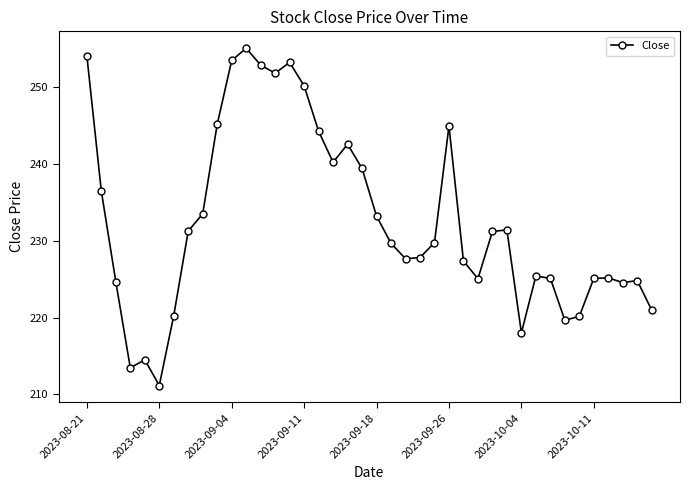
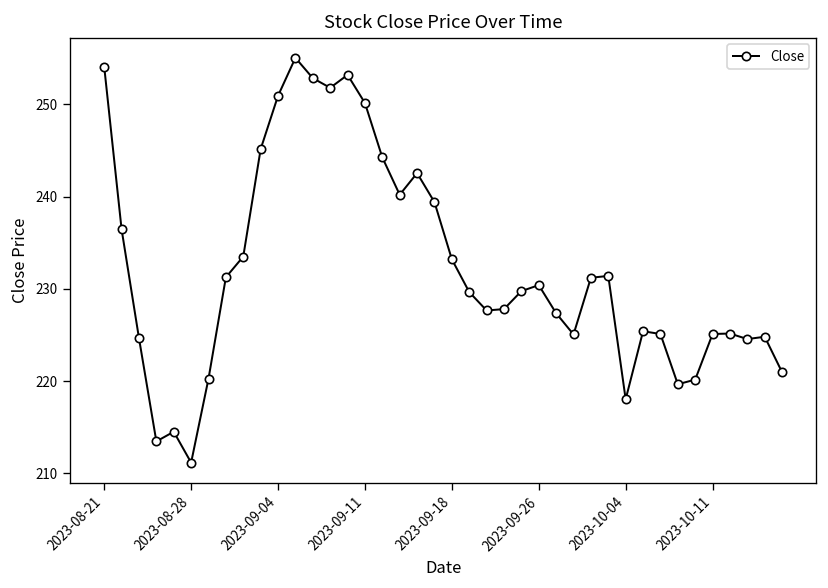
2023-09-04: 253 -> 251
2023-09-26: 245 -> 230
